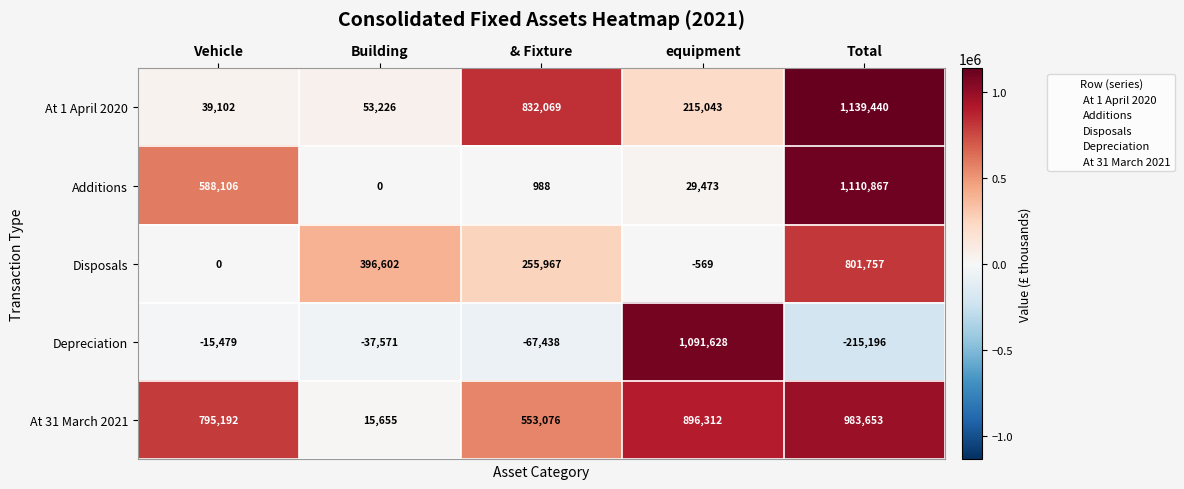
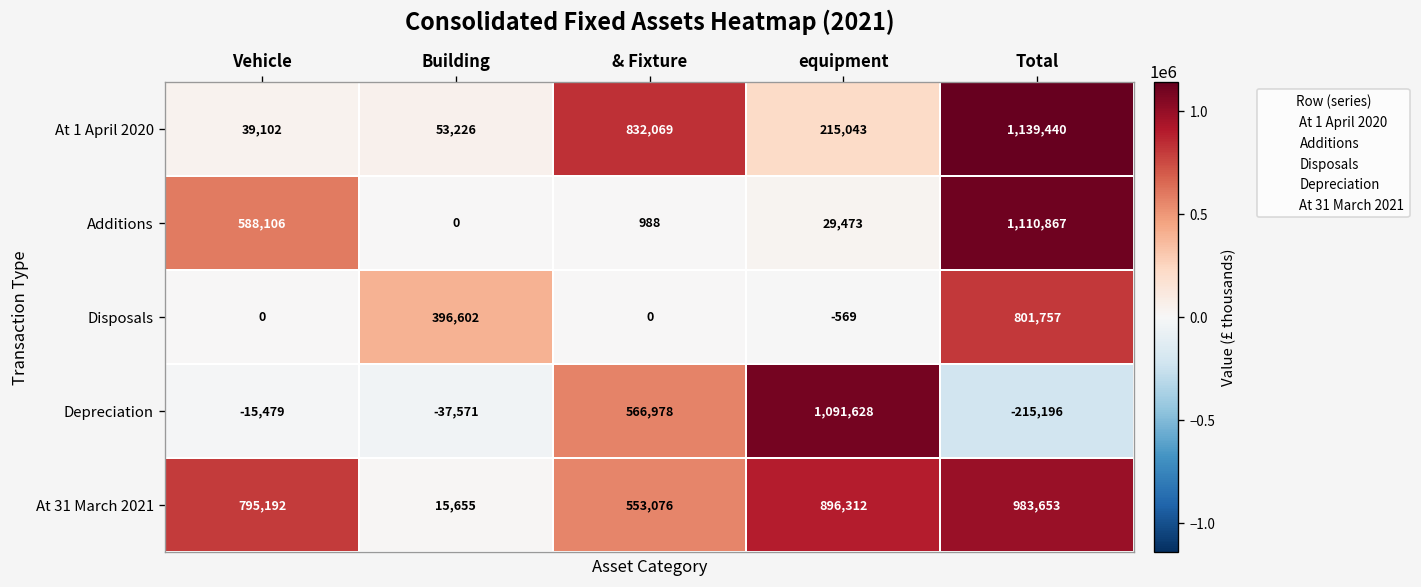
Disposals, & Fixture: 255,967 -> 0
Depreciation, & Fixture: -67,438 -> 566,978
